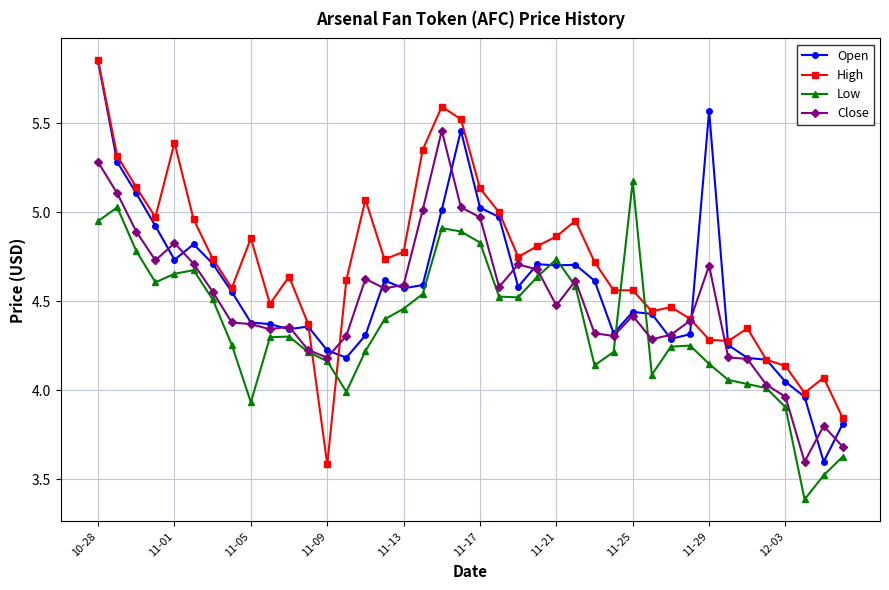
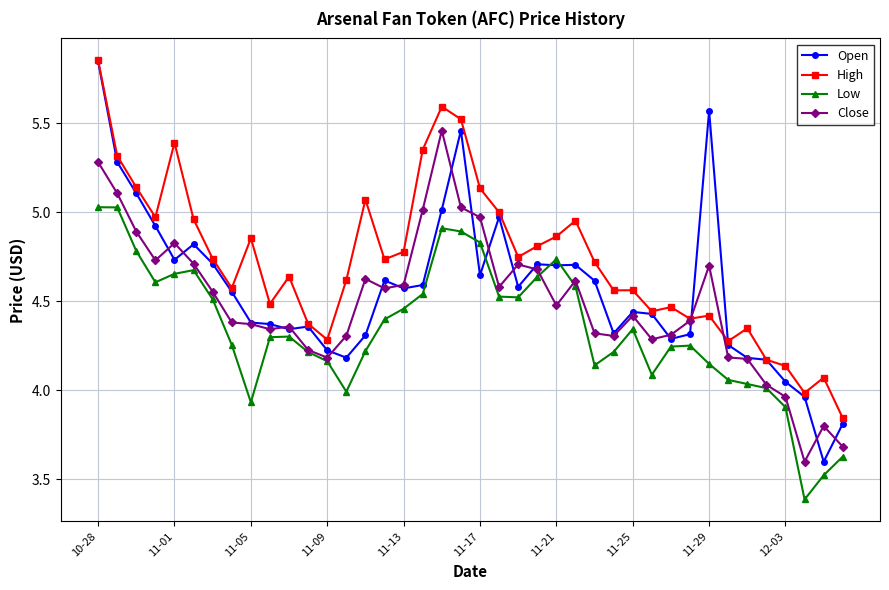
Low, 10-28: 4.95 -> 5.03
High, 11-09: 3.58 -> 4.28
Open, 11-17: 5.03 -> 4.65
Low, 11-25: 5.17 -> 4.34
High, 11-29: 4.28 -> 4.42
